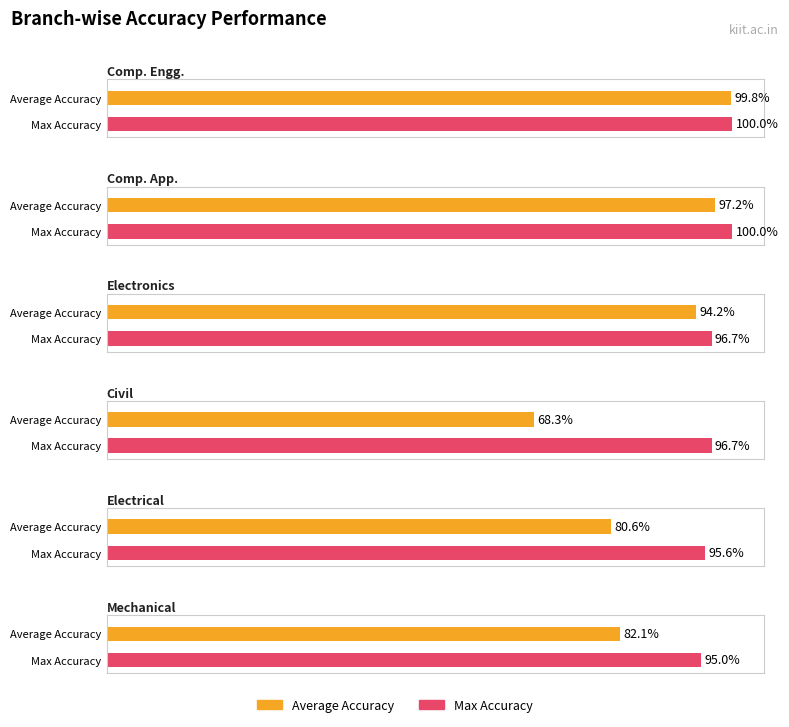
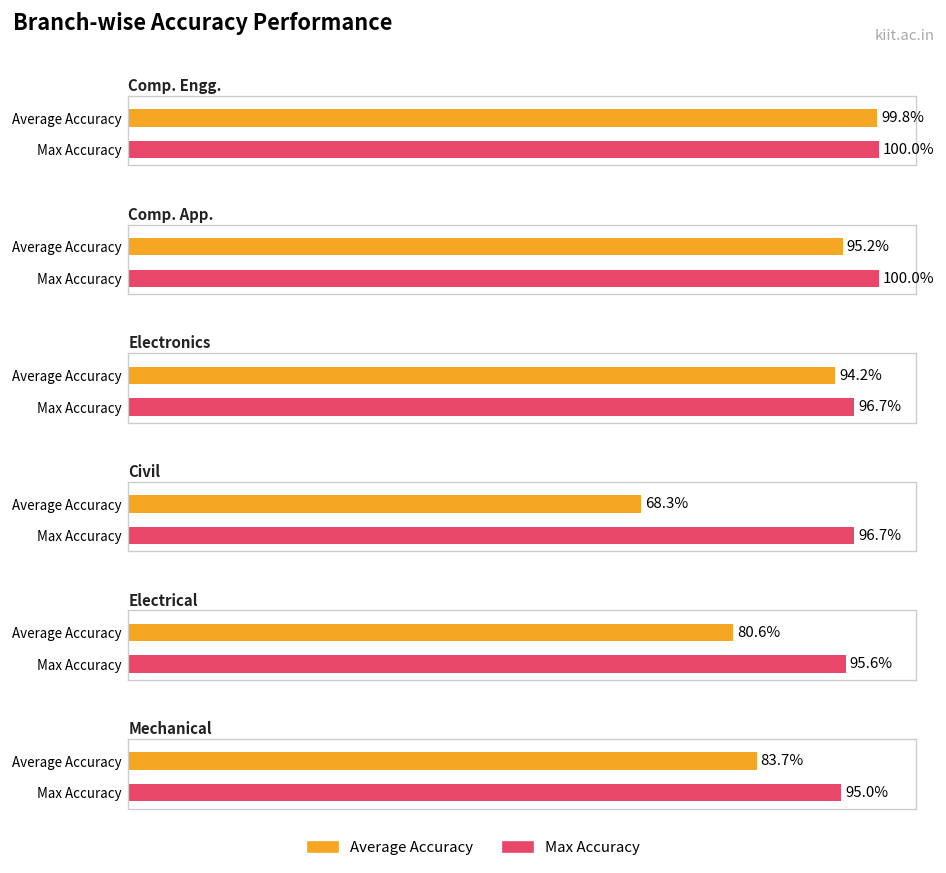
Comp. App., Average Accuracy: 97.2% -> 95.2%
Mechanical, Average Accuracy: 82.1% -> 83.7%
